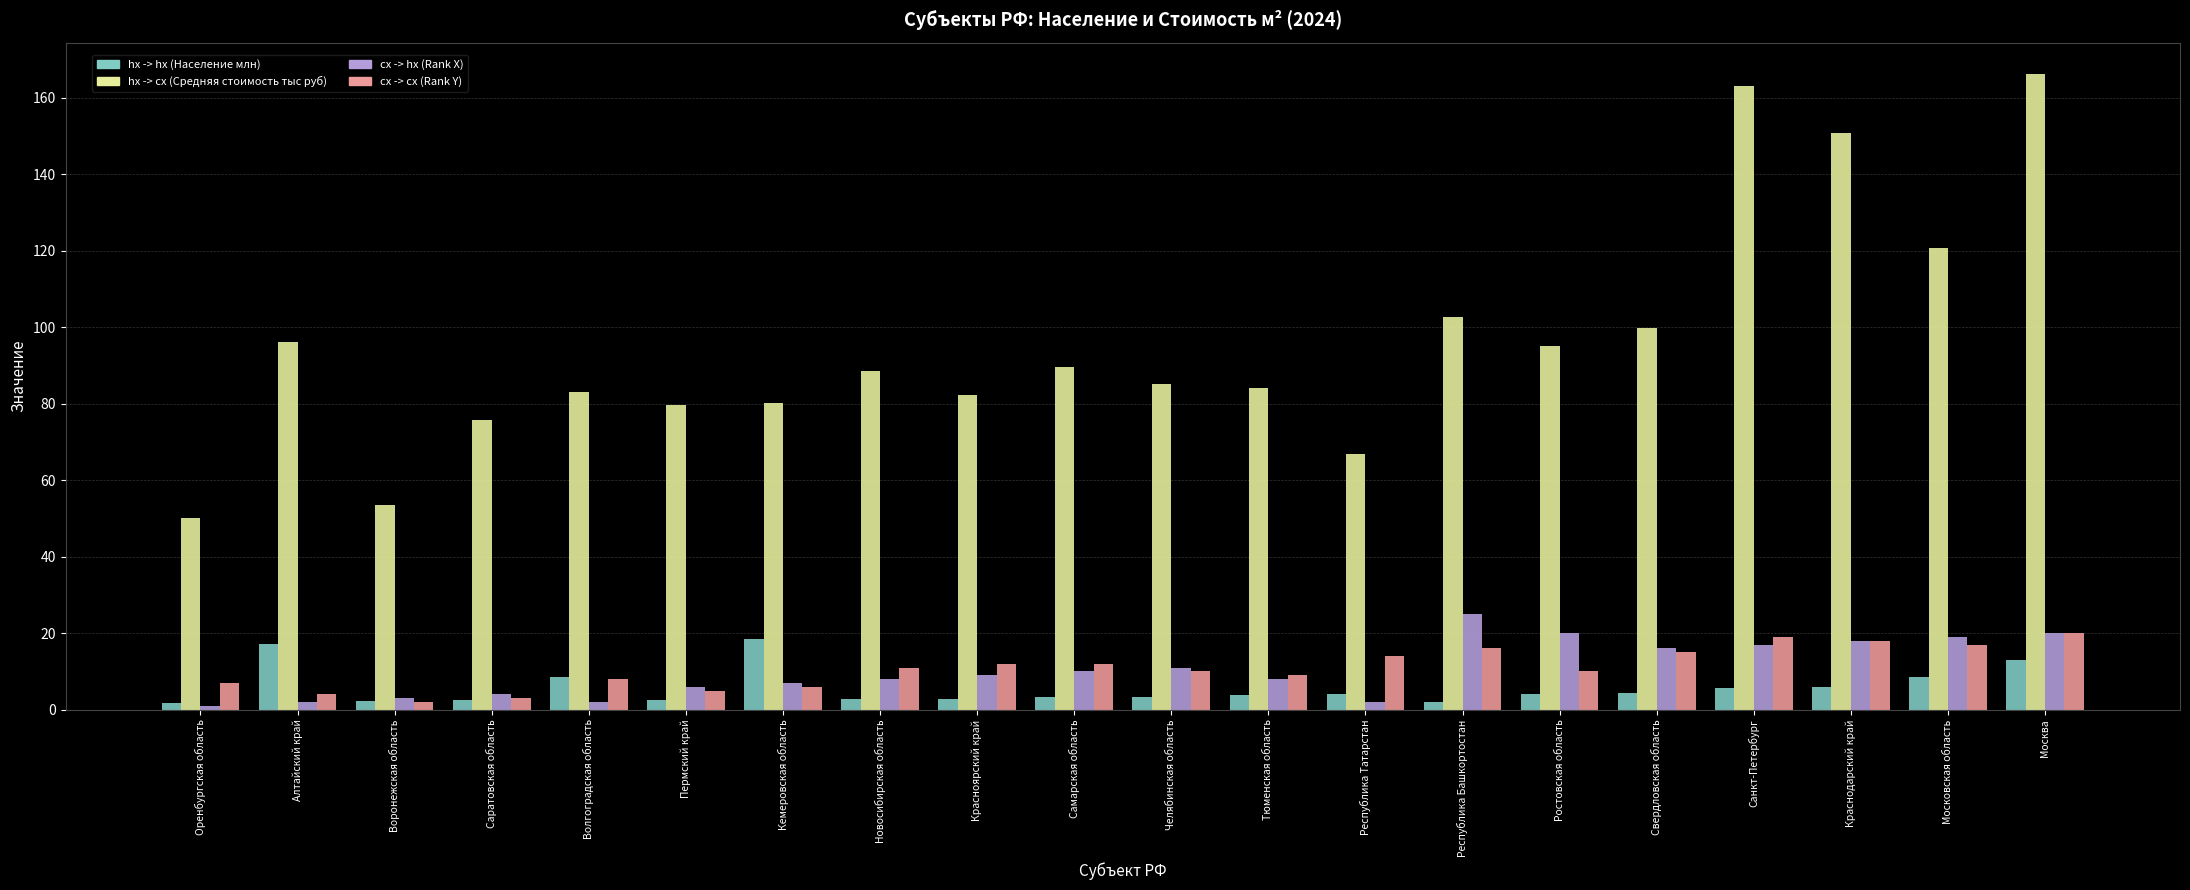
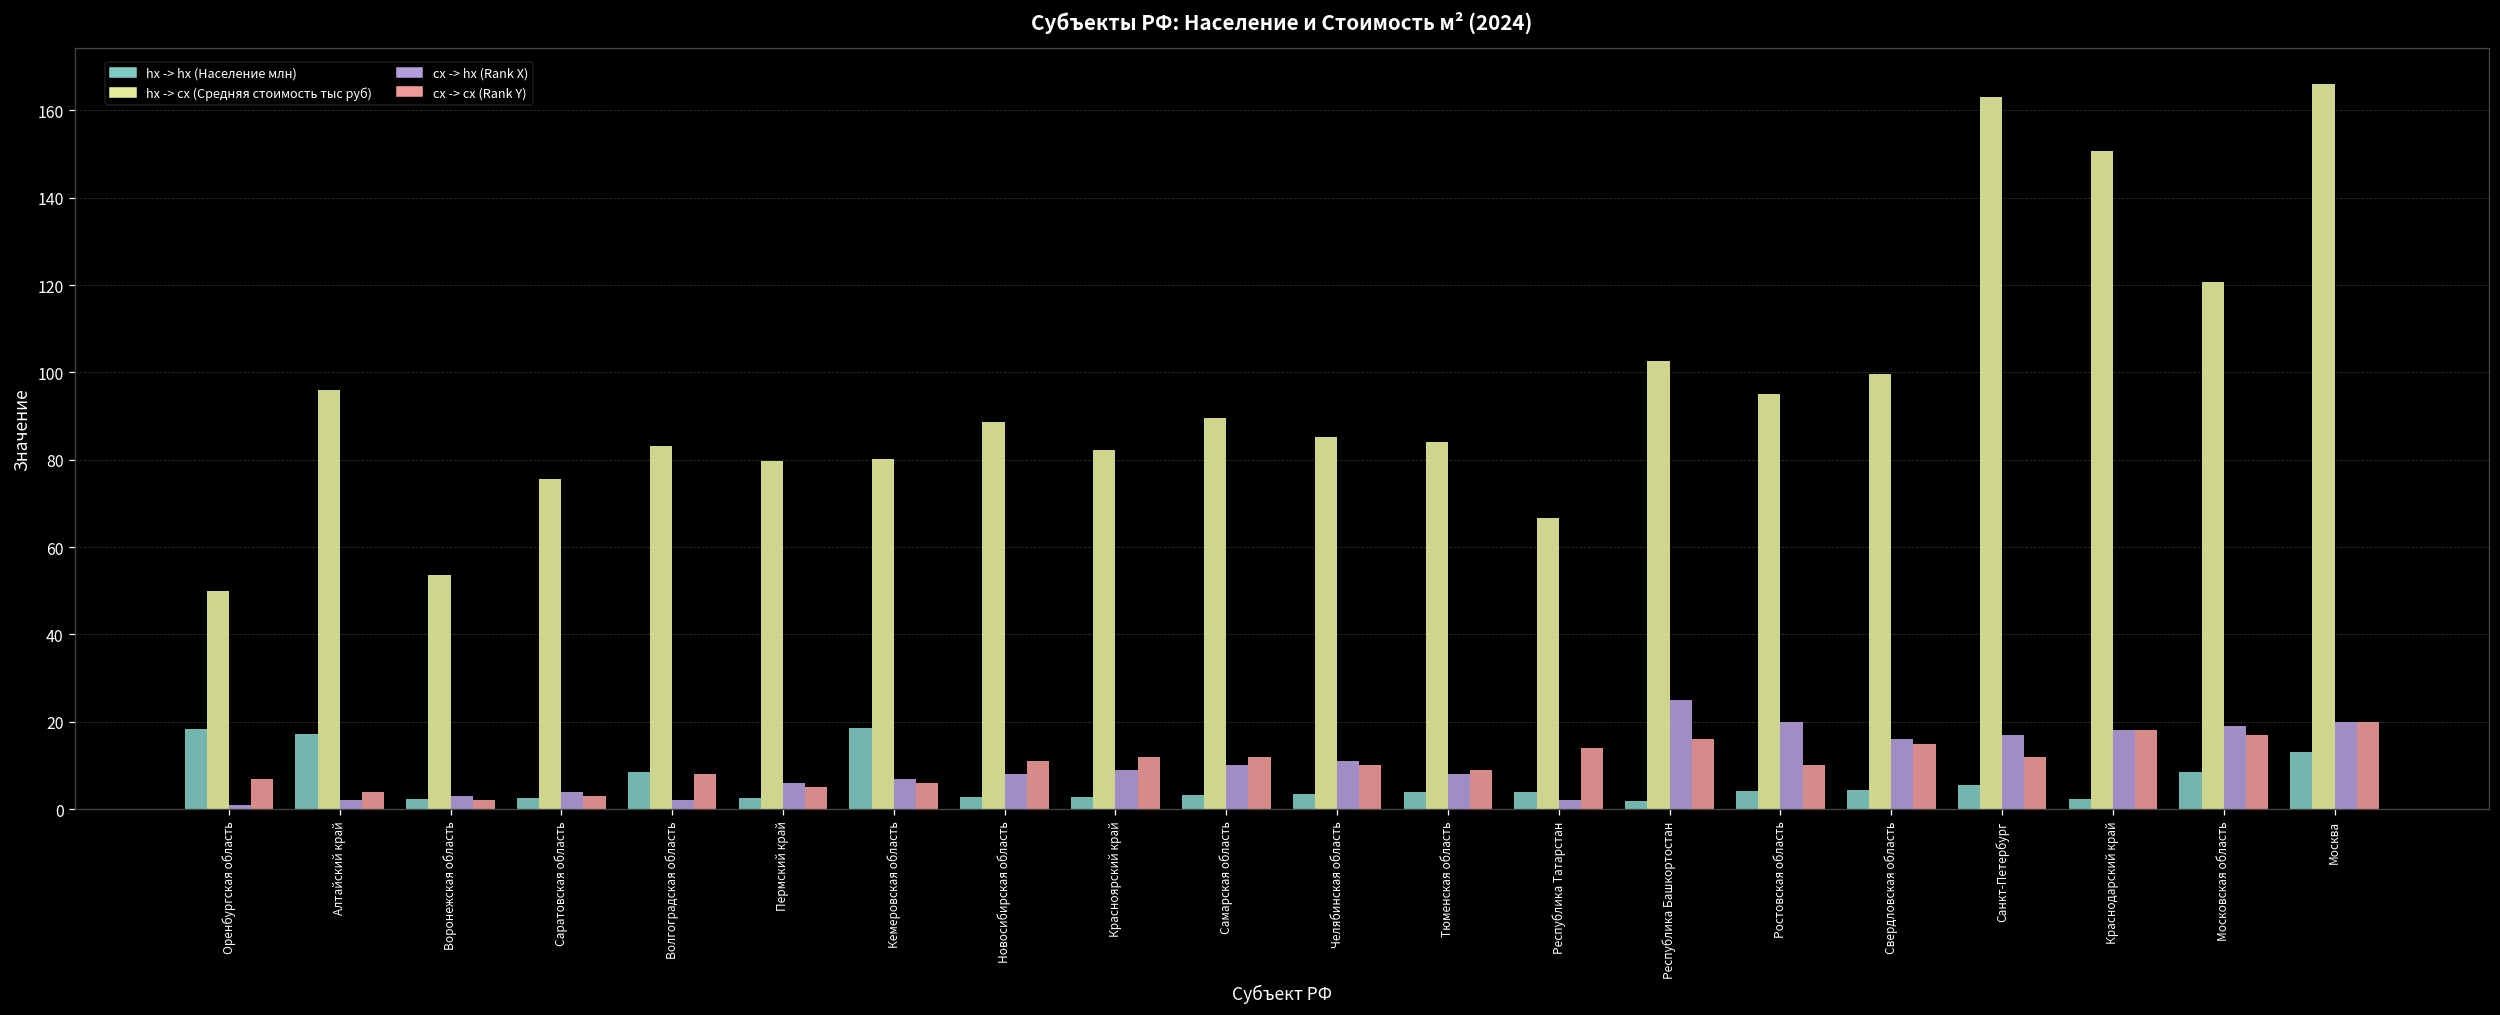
hx -> hx (Население млн), Оренбургская область: 2 -> 18
cx -> cx (Rank Y), Санкт-Петербург: 19 -> 12
hx -> hx (Население млн), Краснодарский край: 6 -> 2
